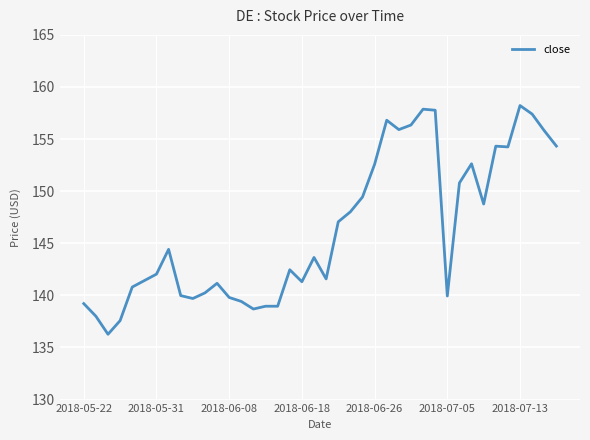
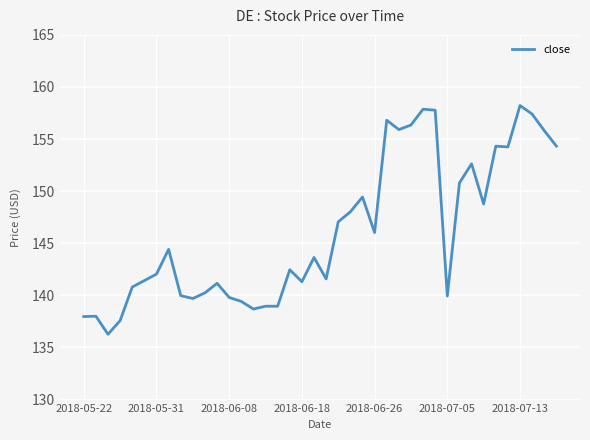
2018-05-22: 139.2 -> 138.0
2018-06-26: 152.6 -> 146.0
